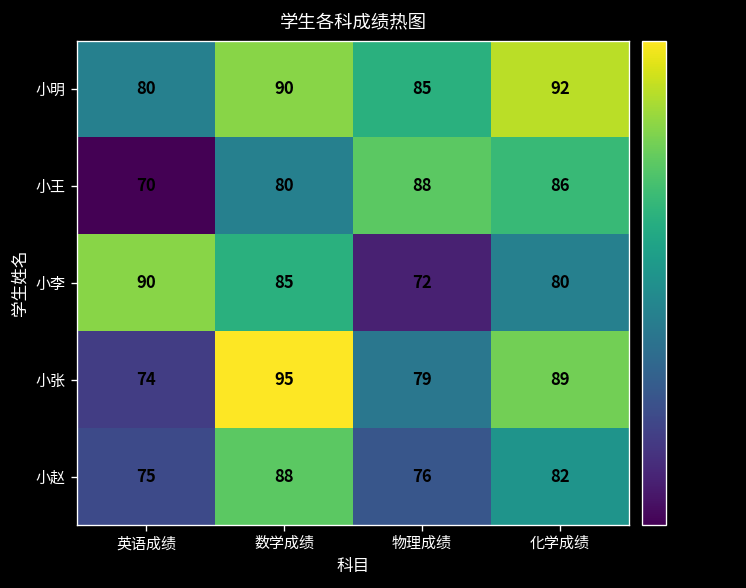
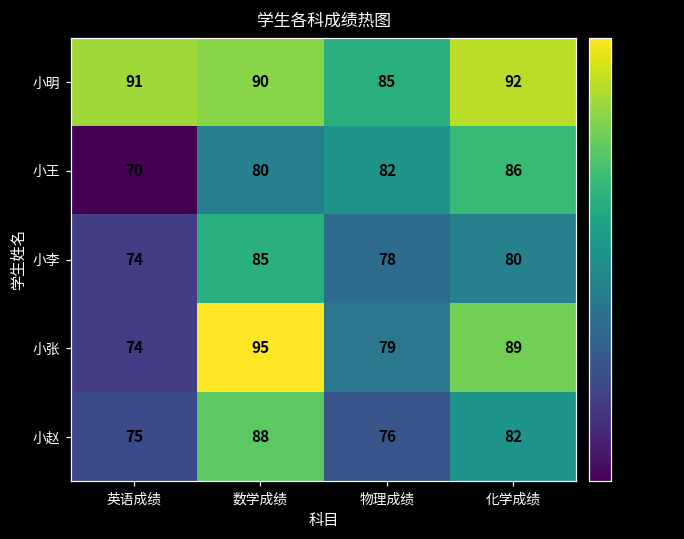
小明, 英语成绩: 80 -> 91
小王, 物理成绩: 88 -> 82
小李, 英语成绩: 90 -> 74
小李, 物理成绩: 72 -> 78
